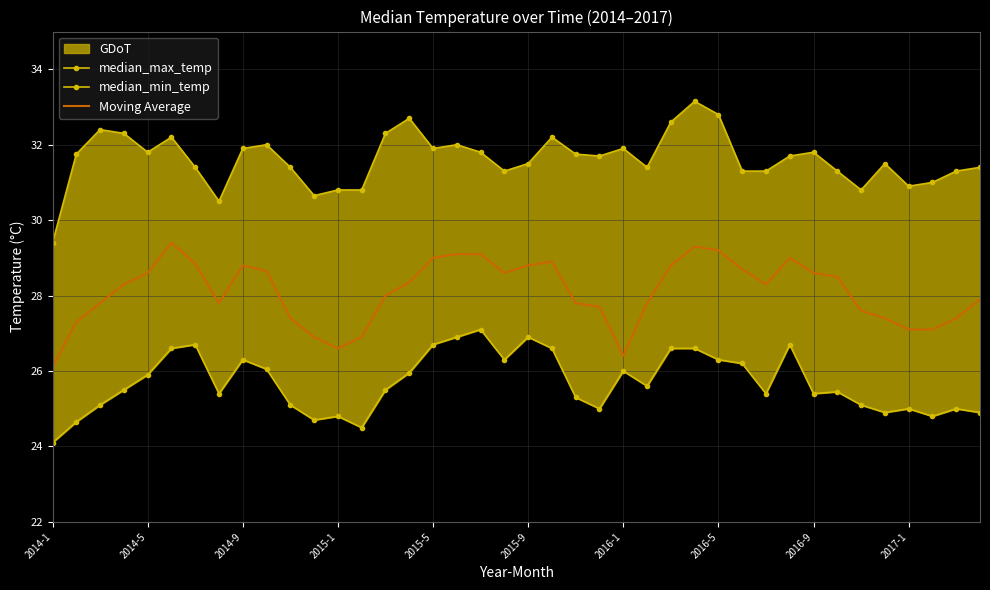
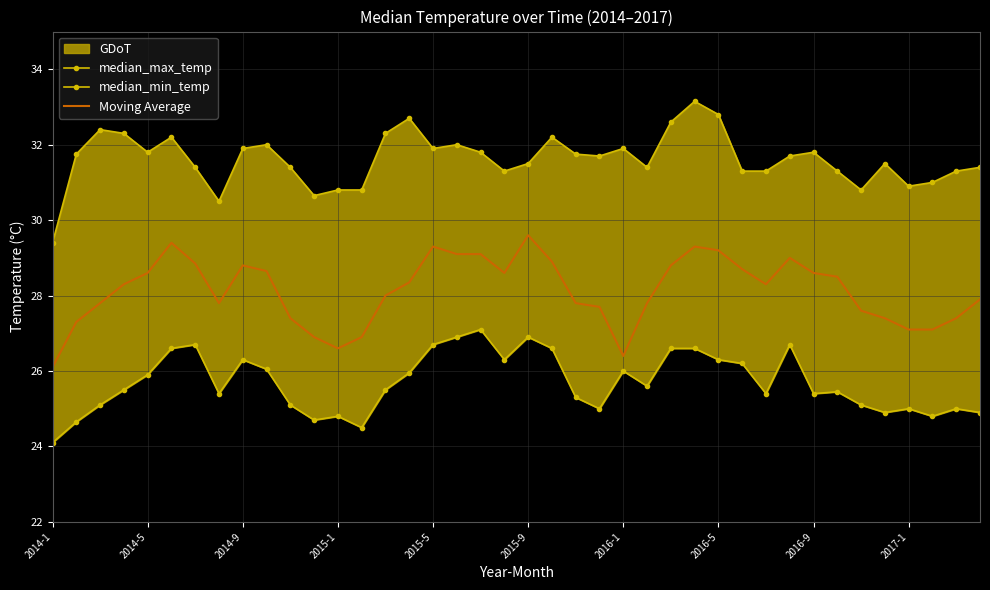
Moving Average, 2015-5: 29.0 -> 29.3
Moving Average, 2015-9: 28.8 -> 29.6
